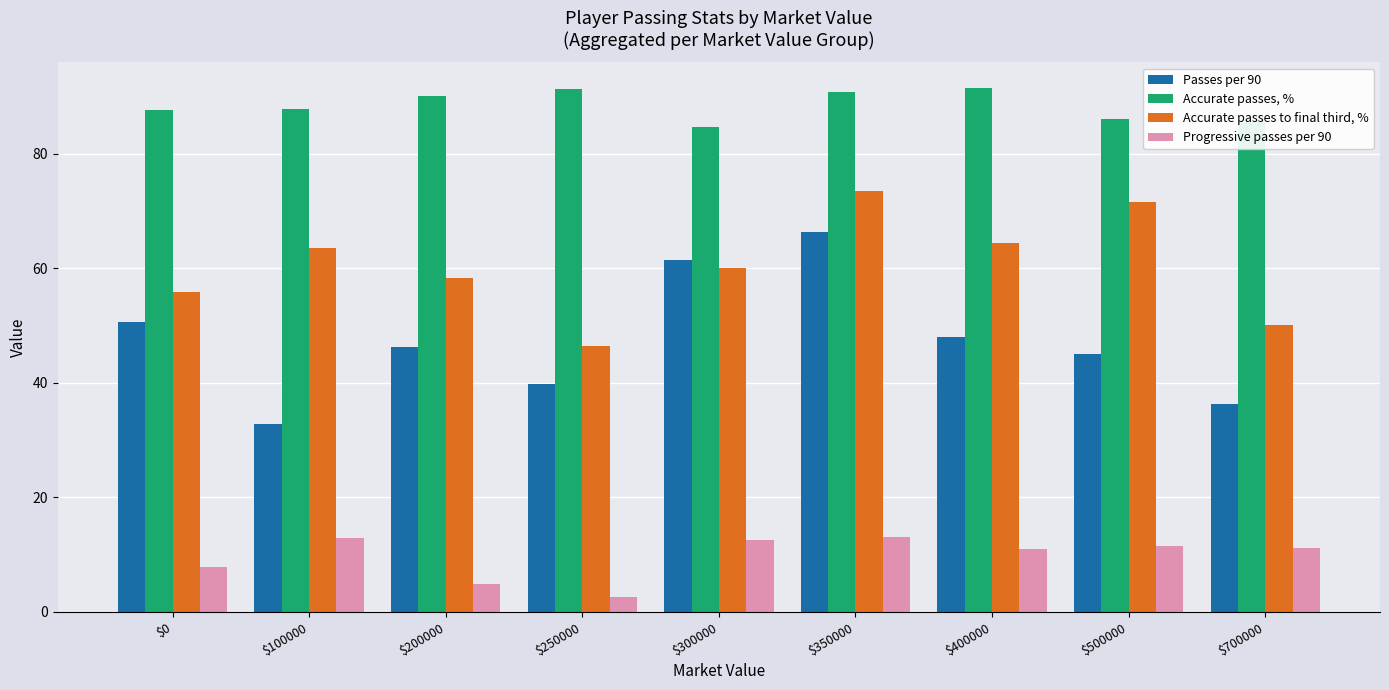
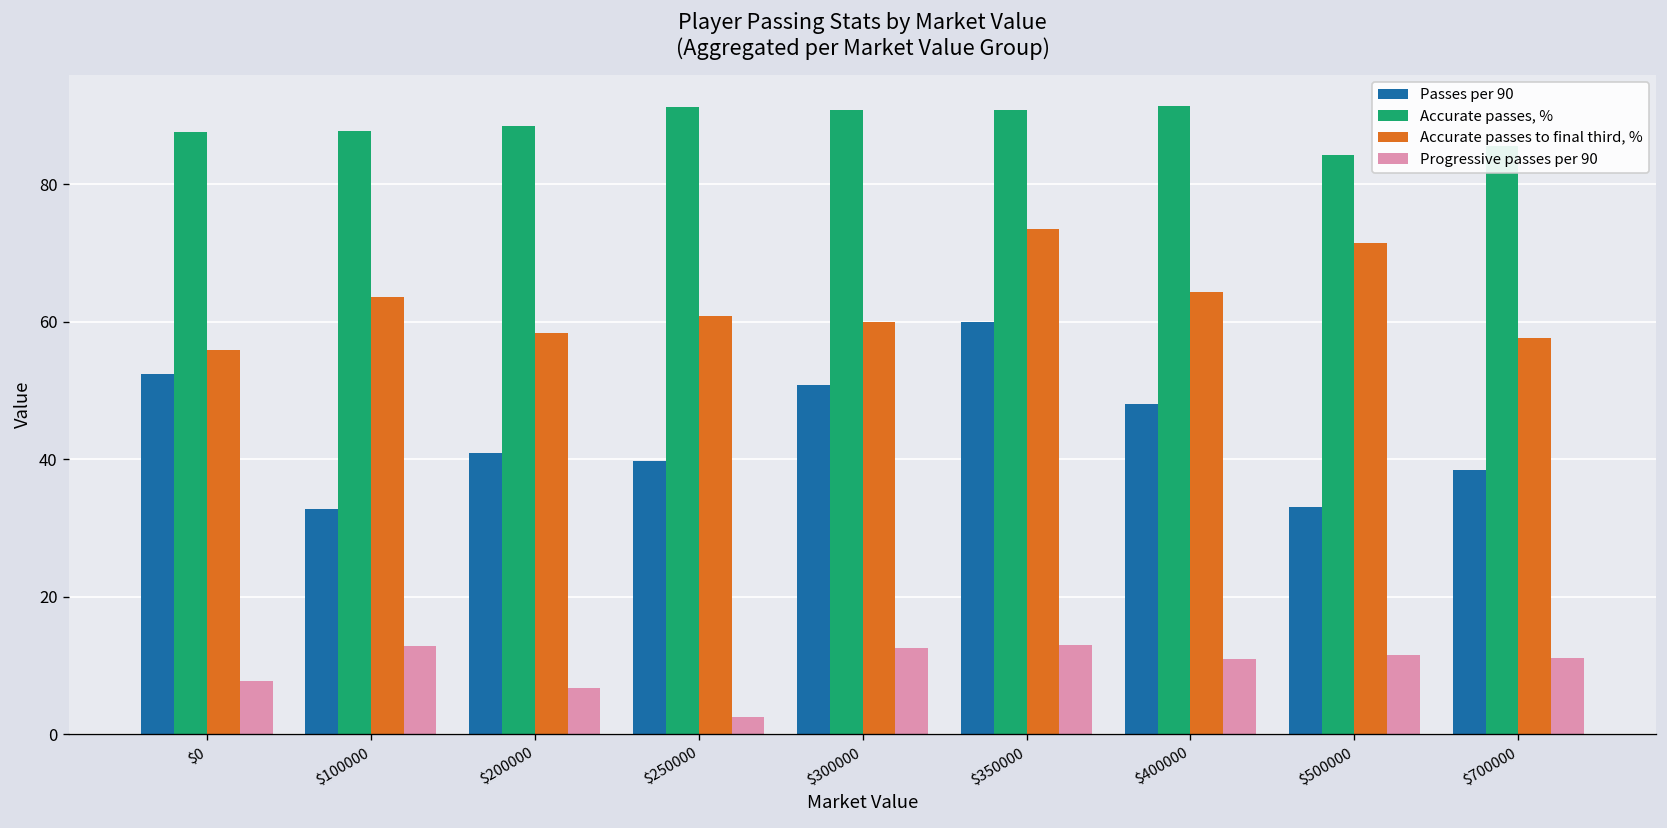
Passes per 90, $0: 51 -> 52
Passes per 90, $200000: 46 -> 41
Accurate passes, %, $200000: 90 -> 89
Progressive passes per 90, $200000: 5 -> 7
Accurate passes to final third, %, $250000: 46 -> 61
Passes per 90, $300000: 61 -> 51
Accurate passes, %, $300000: 85 -> 91
Passes per 90, $350000: 66 -> 60
Passes per 90, $500000: 45 -> 33
Accurate passes, %, $500000: 86 -> 84
Passes per 90, $700000: 36 -> 38
Accurate passes to final third, %, $700000: 50 -> 58
